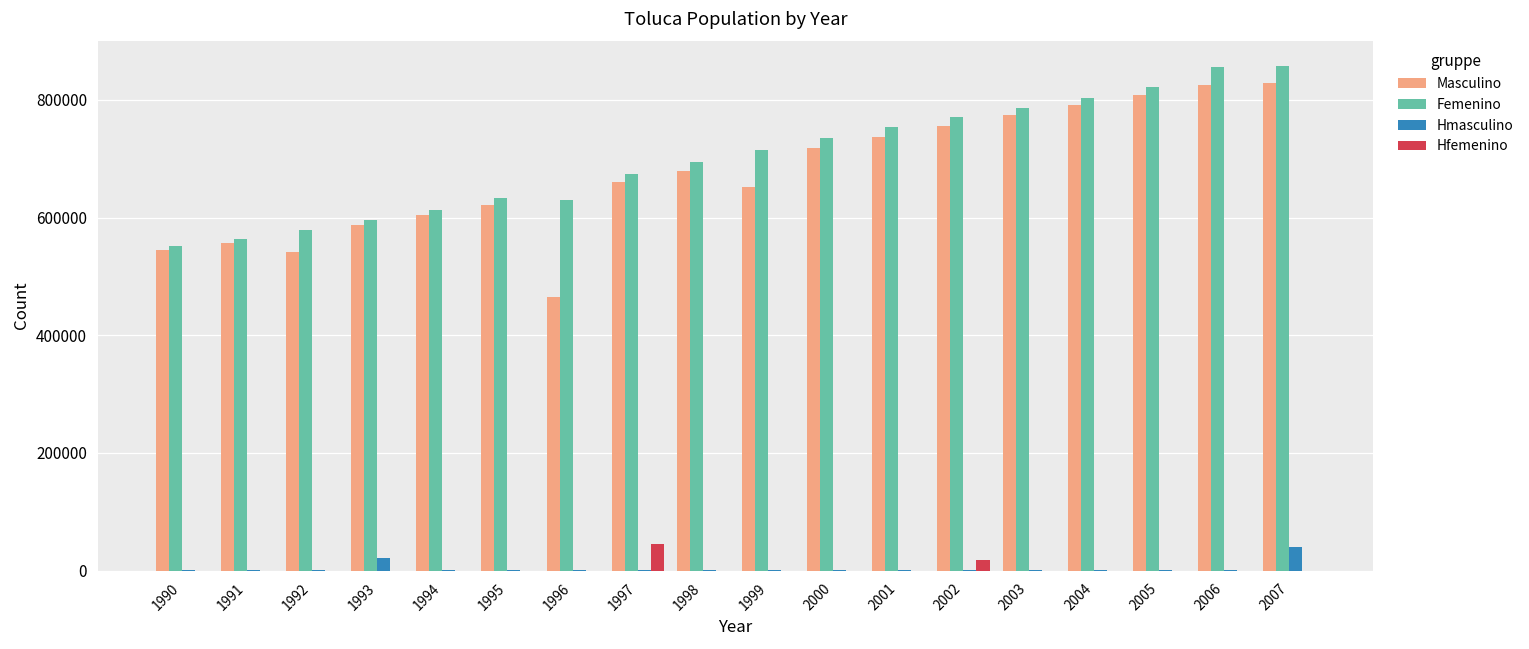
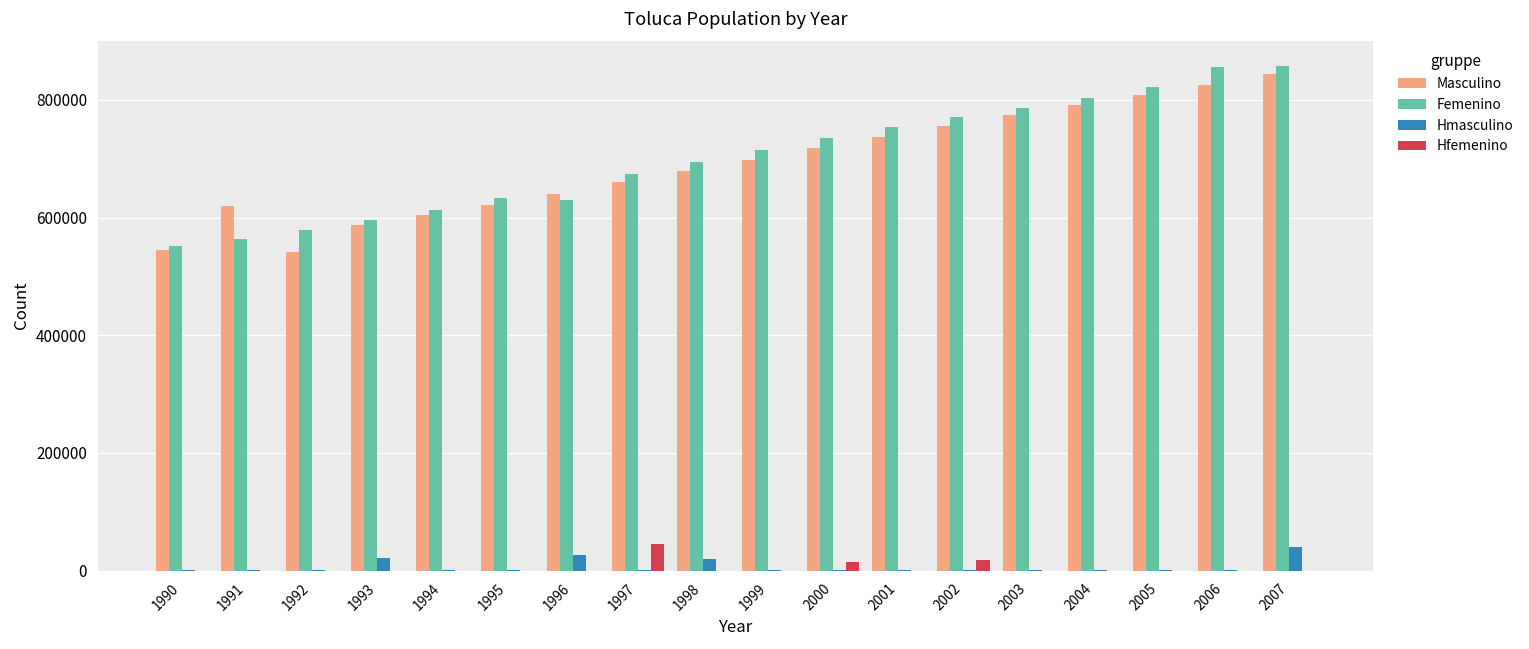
Masculino, 1991: 560000 -> 620000
Masculino, 1996: 470000 -> 640000
Hmasculino, 1996: 0 -> 30000
Hmasculino, 1998: 0 -> 20000
Masculino, 1999: 650000 -> 700000
Hfemenino, 2000: 0 -> 20000
Masculino, 2007: 830000 -> 840000
